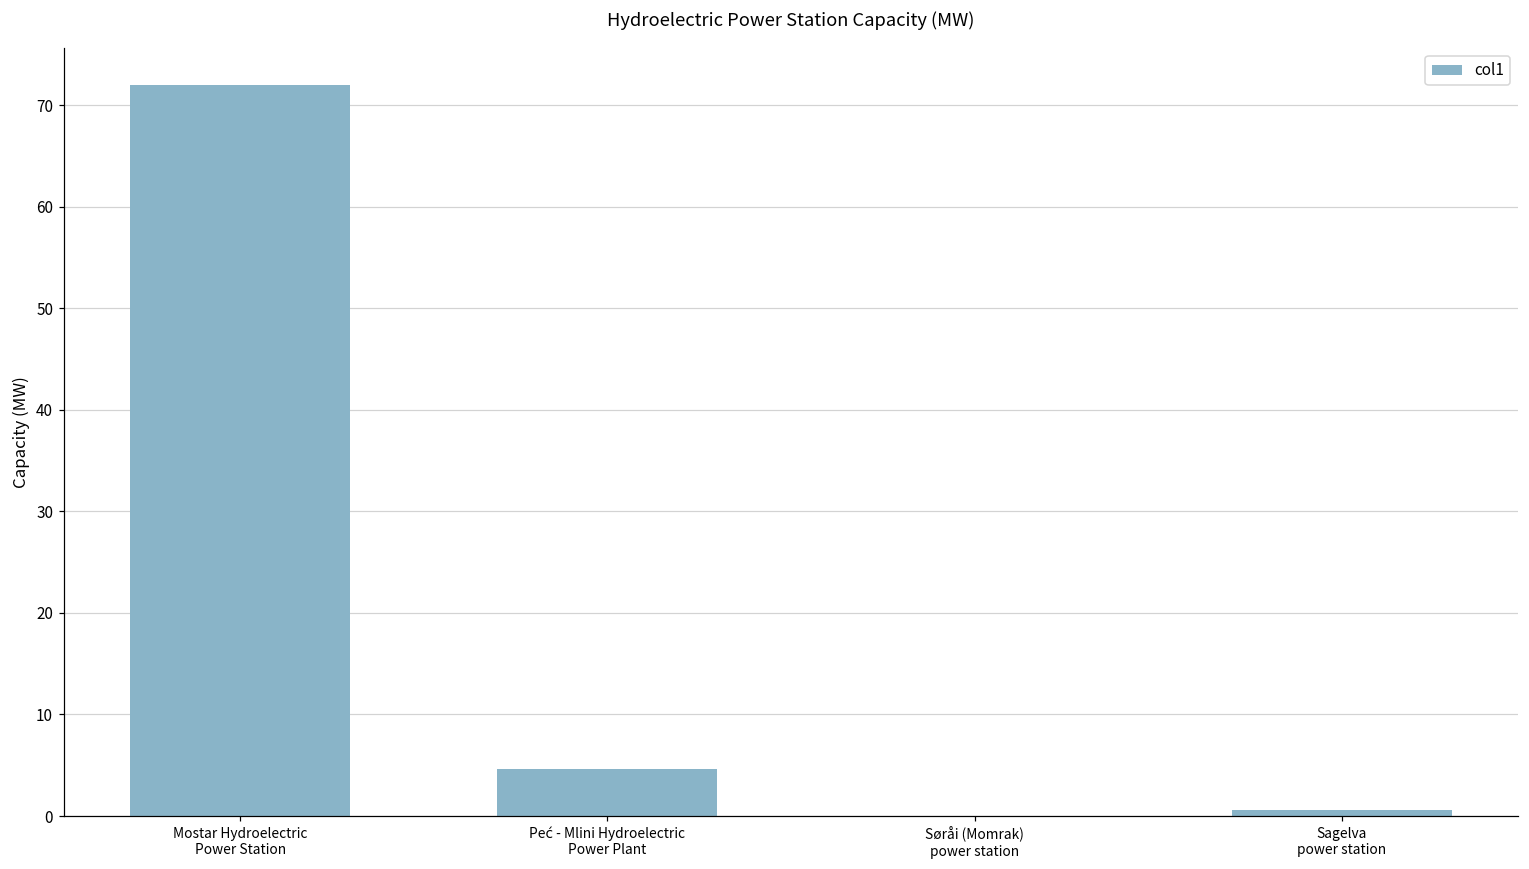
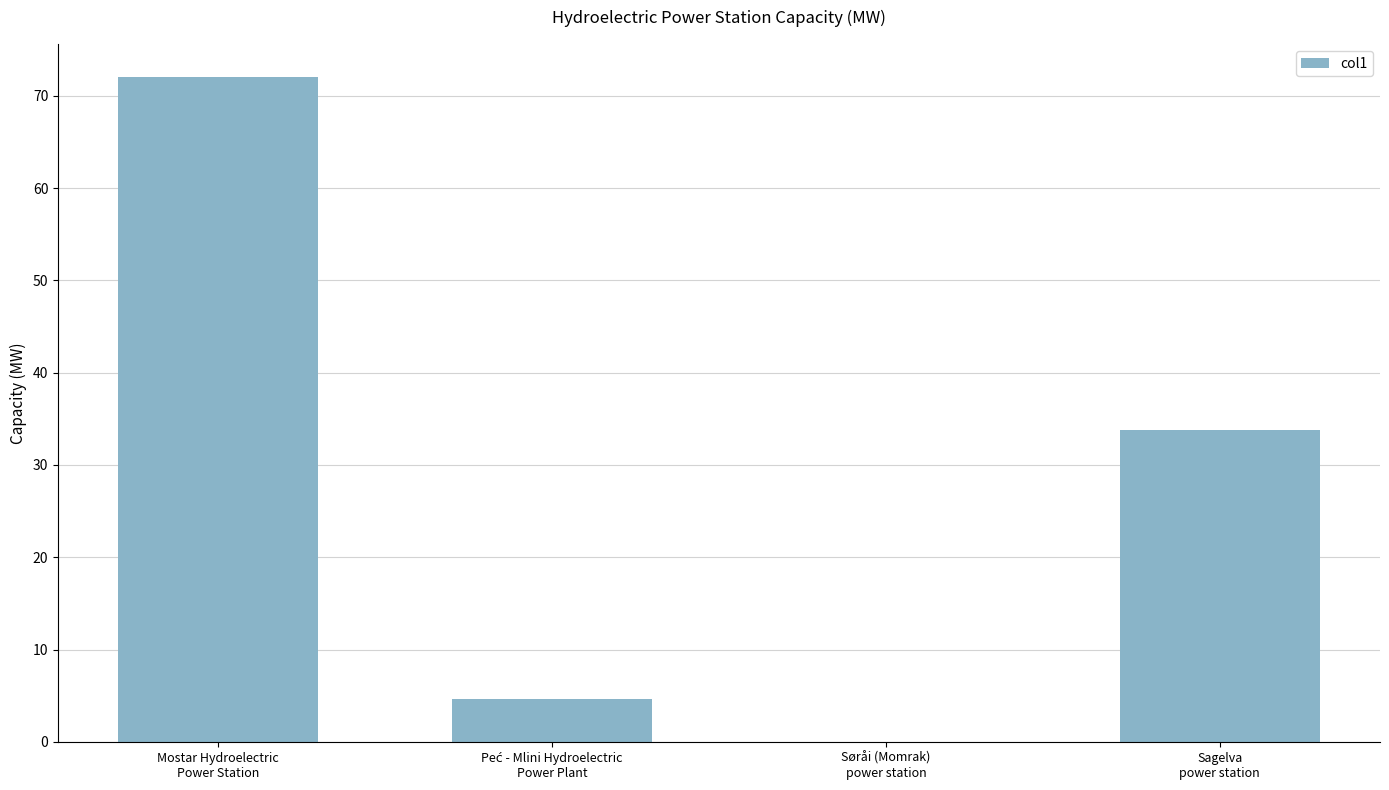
Sagelva power station: 1 -> 34
